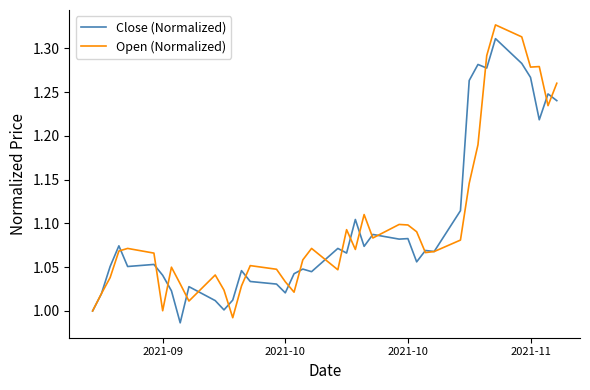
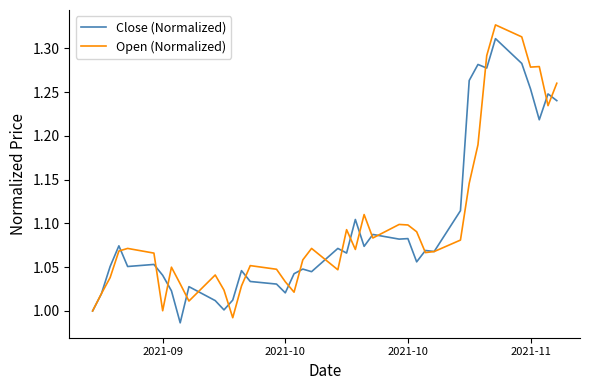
Close (Normalized), 2021-11: 1.27 -> 1.25
